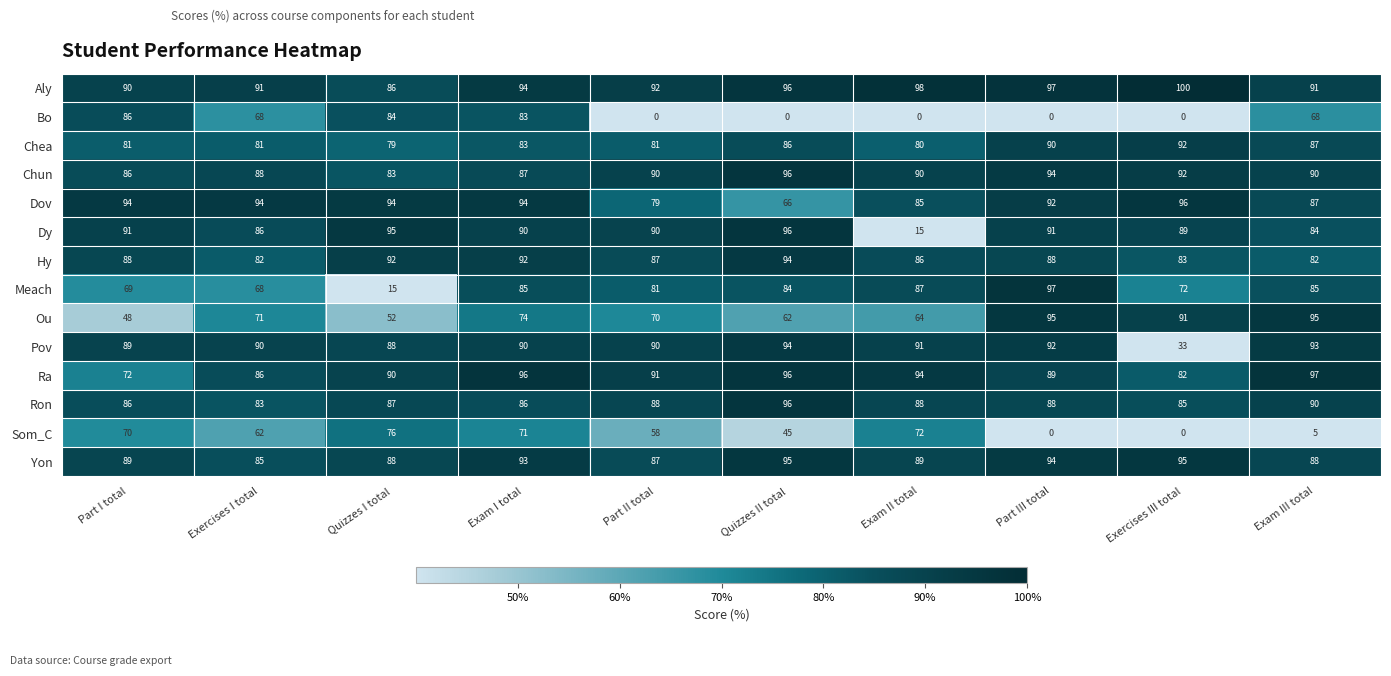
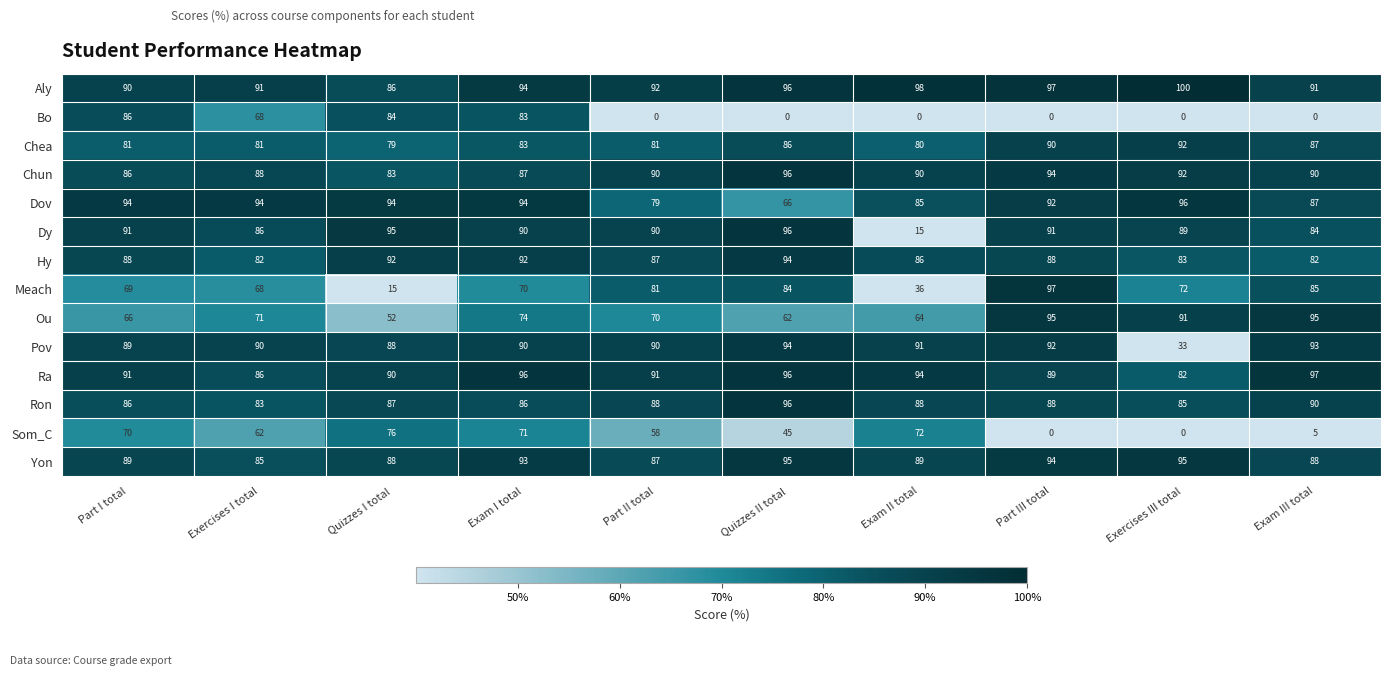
Bo, Exam III total: 68 -> 0
Meach, Exam I total: 85 -> 70
Meach, Exam II total: 87 -> 36
Ou, Part I total: 48 -> 66
Ra, Part I total: 72 -> 91
